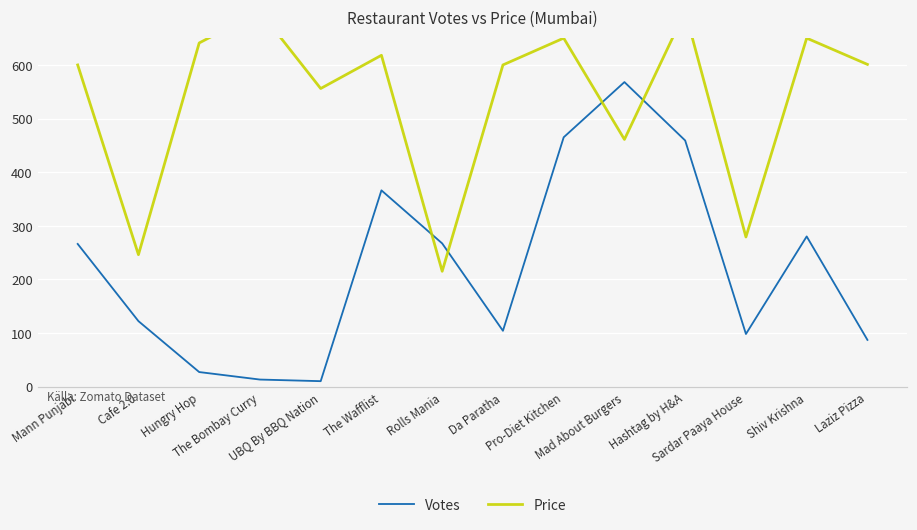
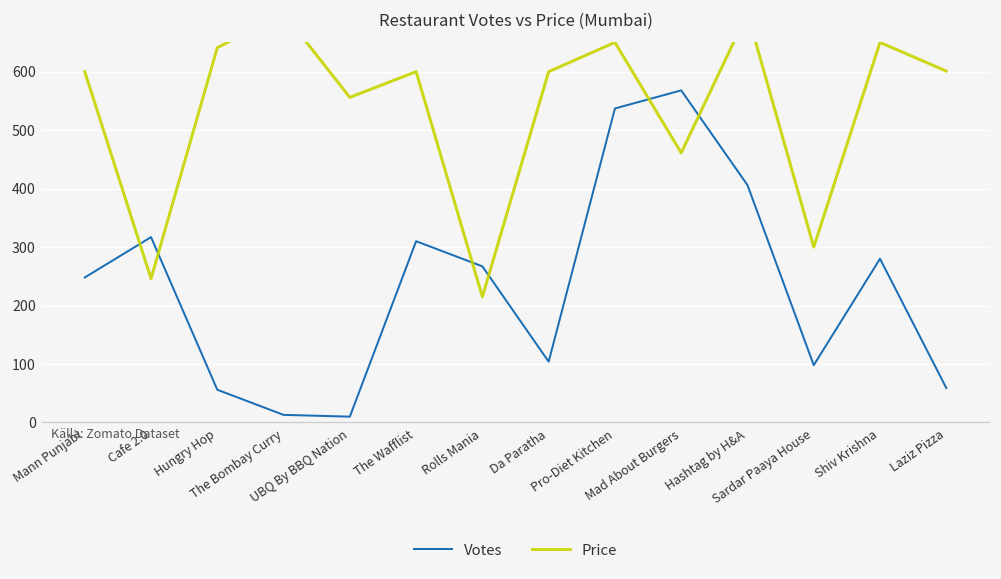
Votes, Mann Punjabi: 270 -> 250
Votes, Cafe 2.0: 120 -> 320
Votes, Hungry Hop: 30 -> 60
Votes, The Wafflist: 370 -> 310
Price, The Wafflist: 620 -> 600
Votes, Pro-Diet Kitchen: 470 -> 540
Votes, Hashtag by H&A: 460 -> 410
Price, Sardar Paaya House: 280 -> 300
Votes, Laziz Pizza: 90 -> 60
